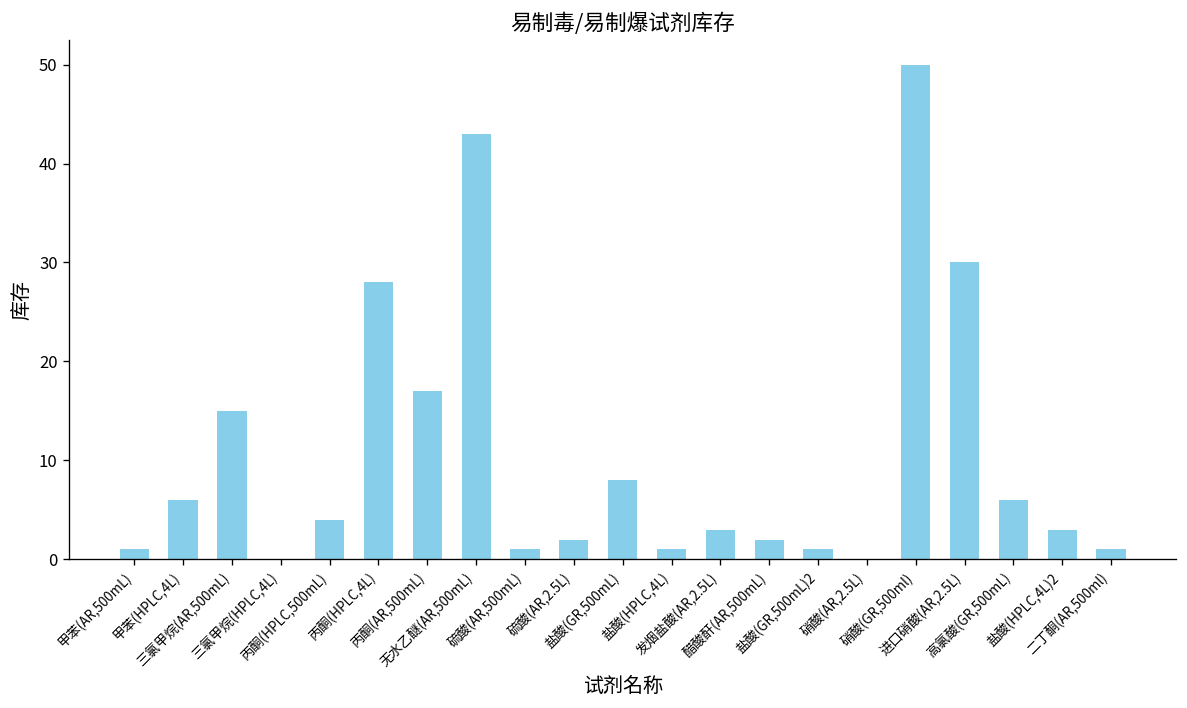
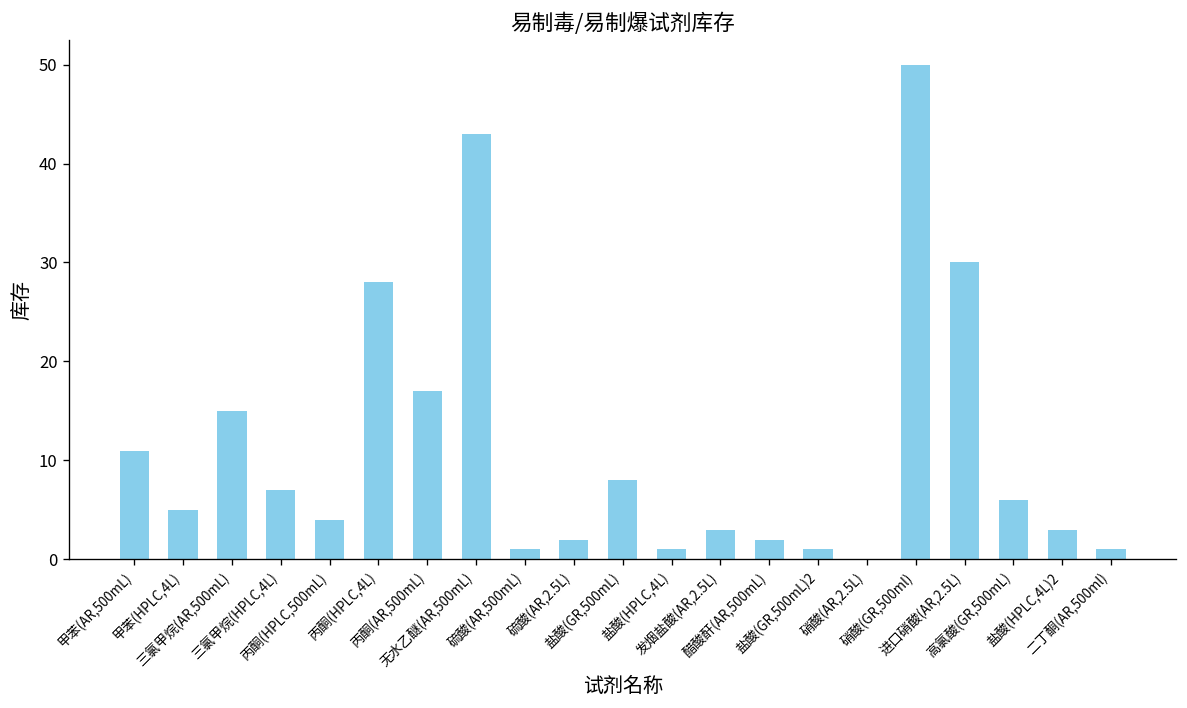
甲苯(AR,500mL): 1 -> 11
甲苯(HPLC,4L): 6 -> 5
三氯甲烷(HPLC,4L): 0 -> 7
